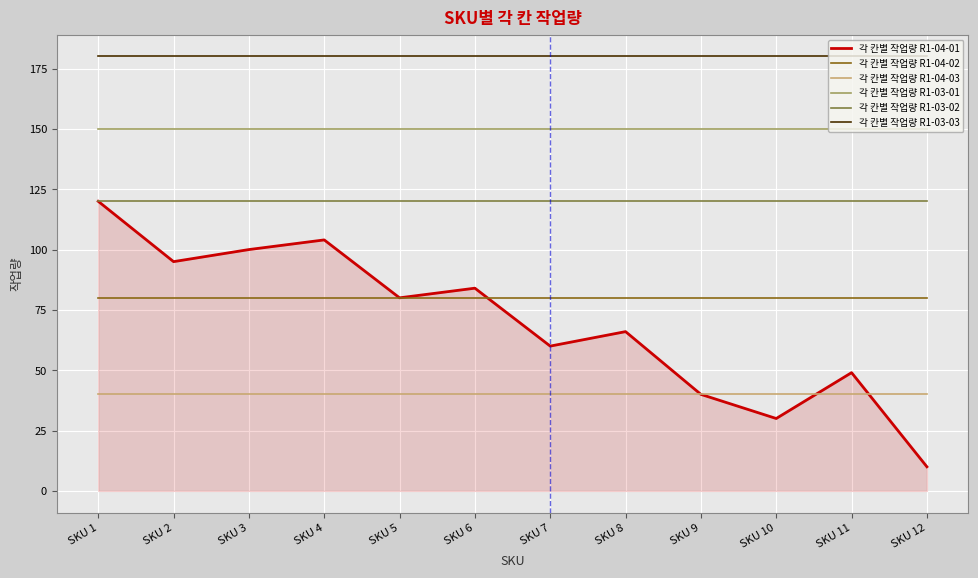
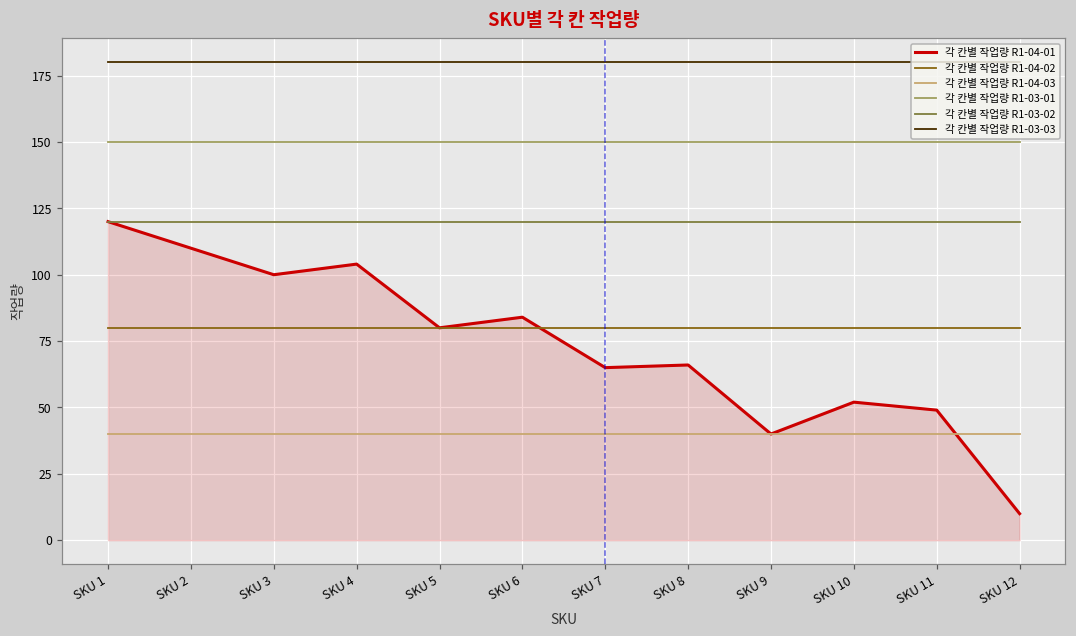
각 칸별 작업량 R1-04-01, SKU 2: 95 -> 110
각 칸별 작업량 R1-04-01, SKU 7: 60 -> 65
각 칸별 작업량 R1-04-01, SKU 10: 30 -> 52
